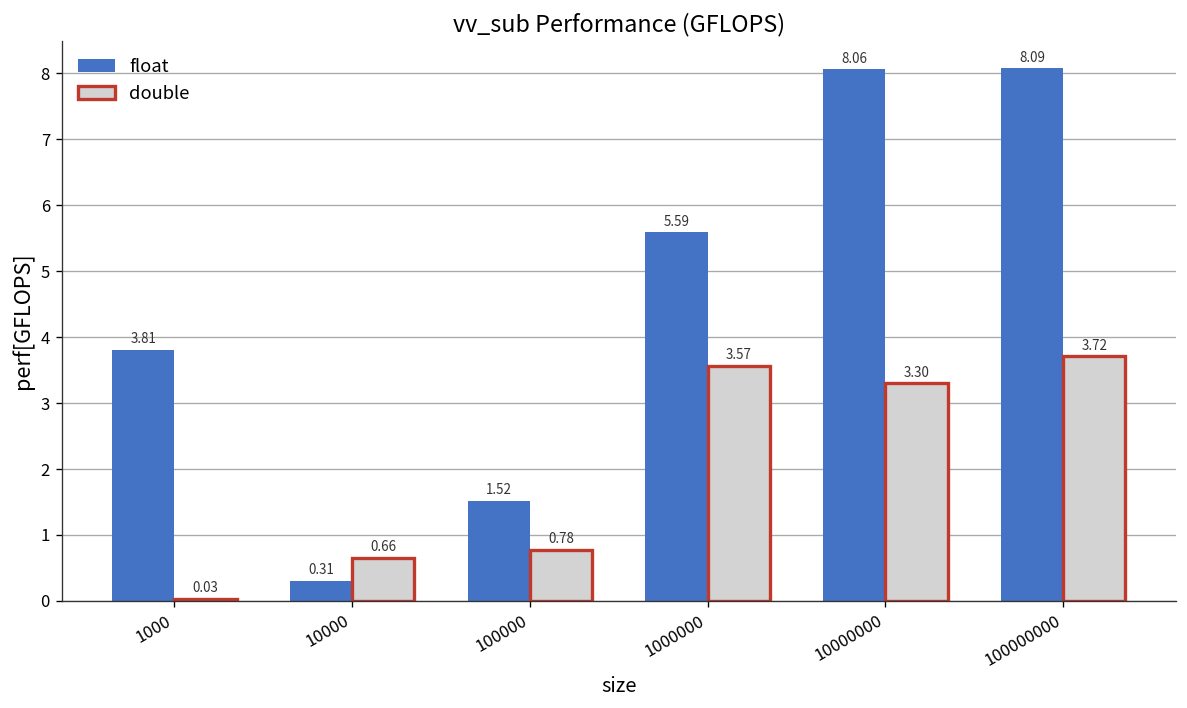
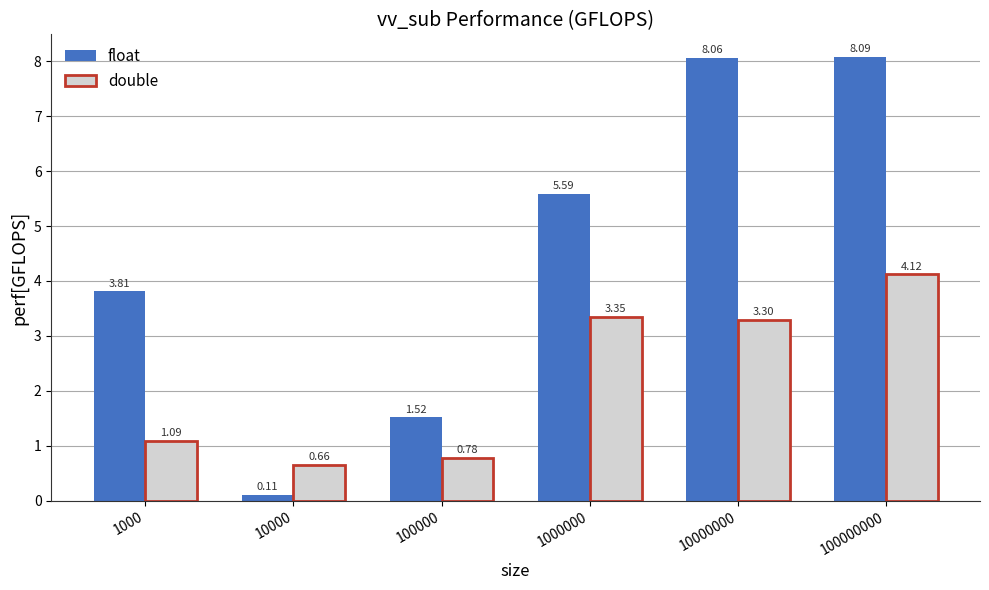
double, 1000: 0.03 -> 1.09
float, 10000: 0.31 -> 0.11
double, 1000000: 3.57 -> 3.35
double, 100000000: 3.72 -> 4.12
